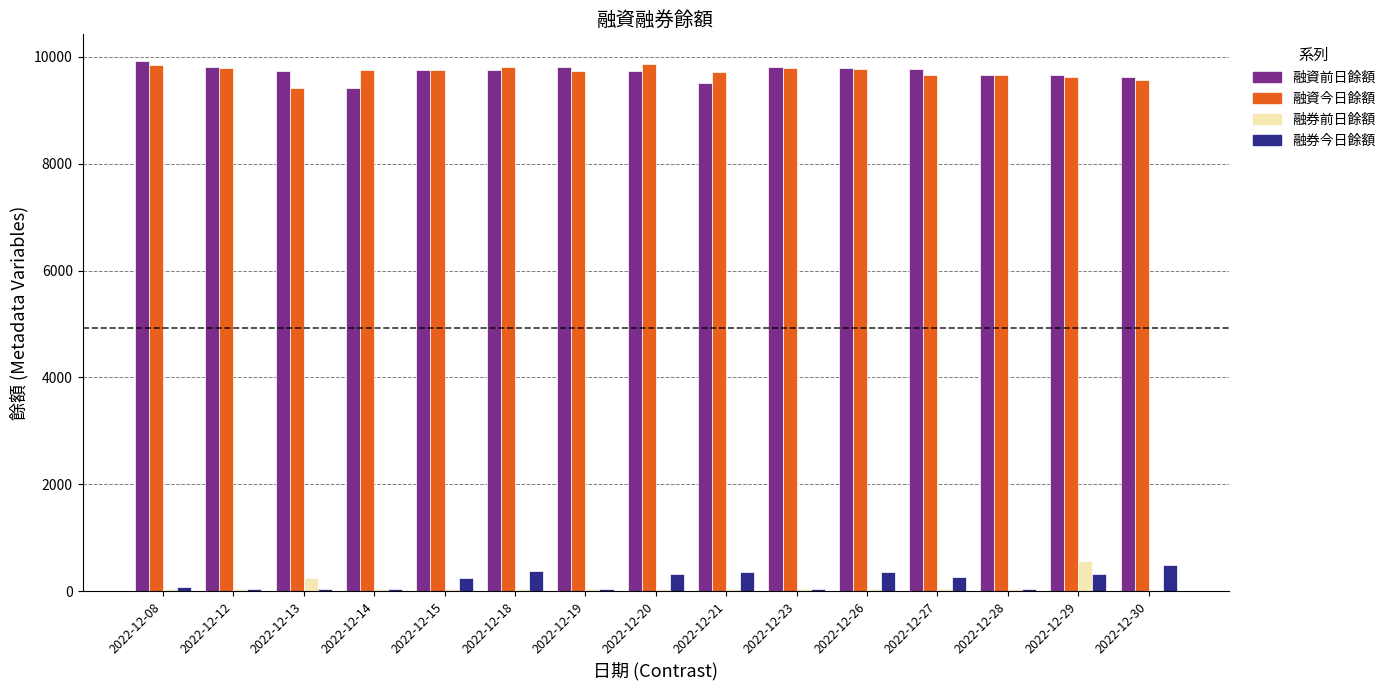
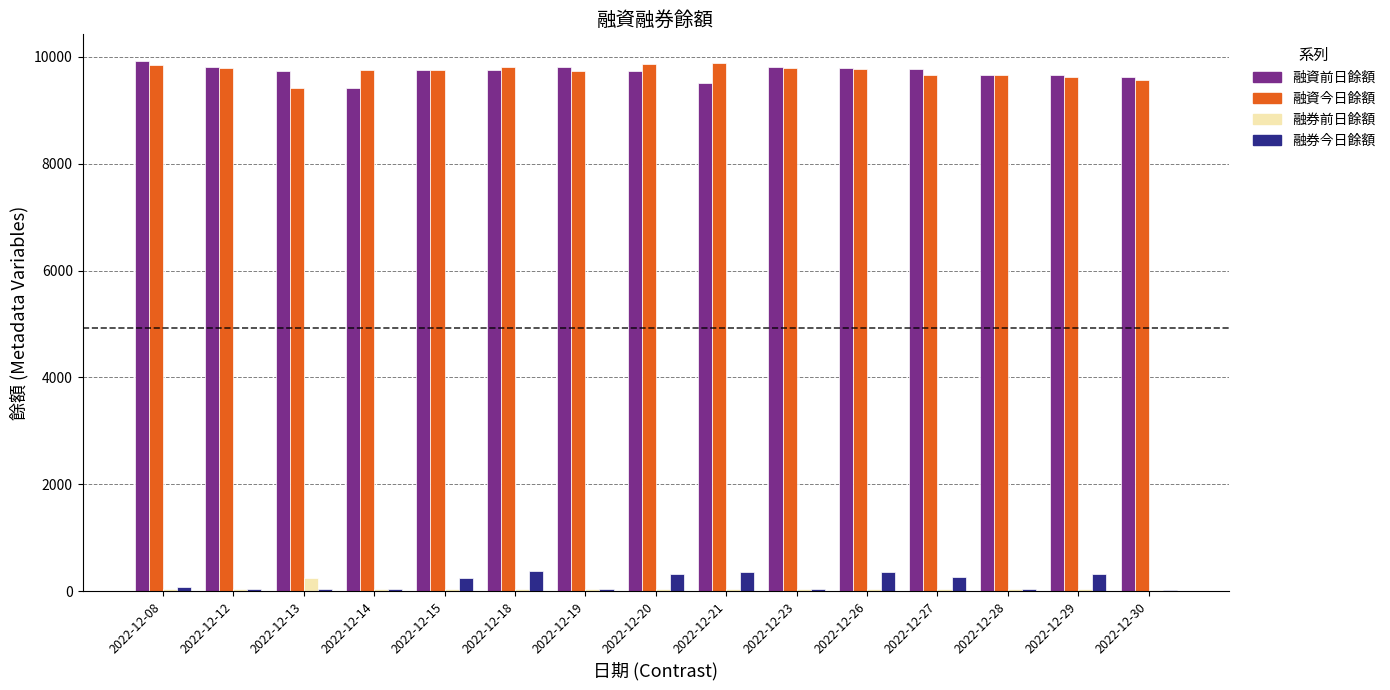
融資今日餘額, 2022-12-21: 9700 -> 9900
融券前日餘額, 2022-12-29: 600 -> 0
融券今日餘額, 2022-12-30: 500 -> 0
